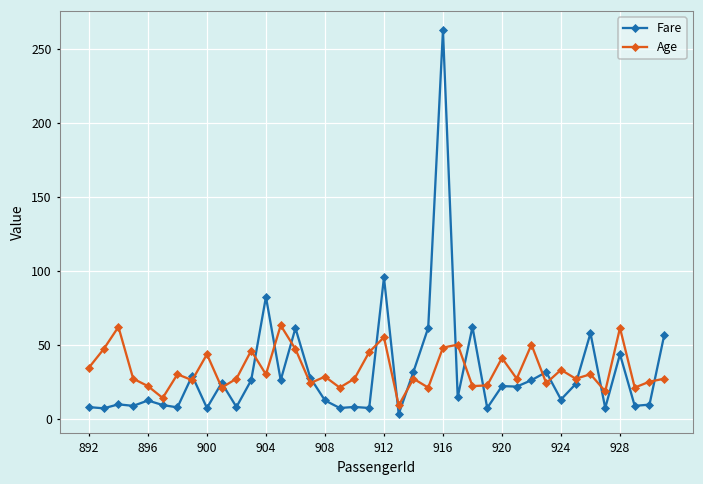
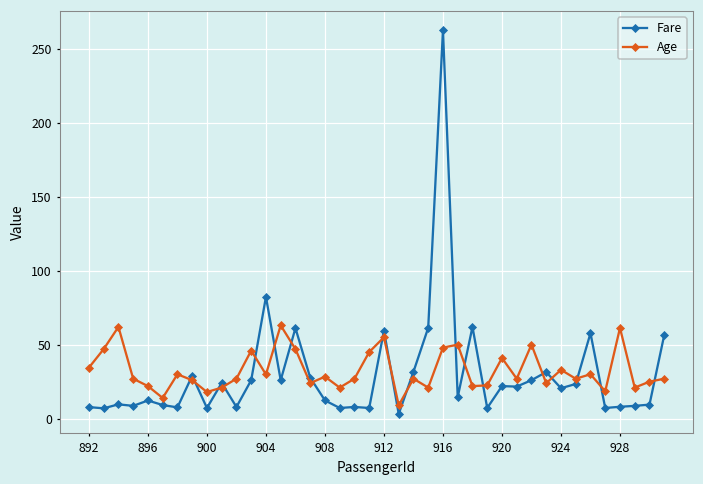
Age, 900: 44 -> 18
Fare, 912: 95 -> 59
Fare, 924: 13 -> 21
Fare, 928: 44 -> 8
